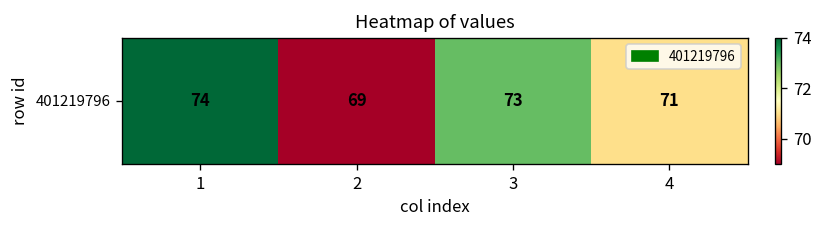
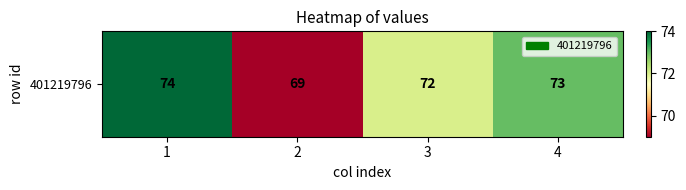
401219796, 3: 73 -> 72
401219796, 4: 71 -> 73
